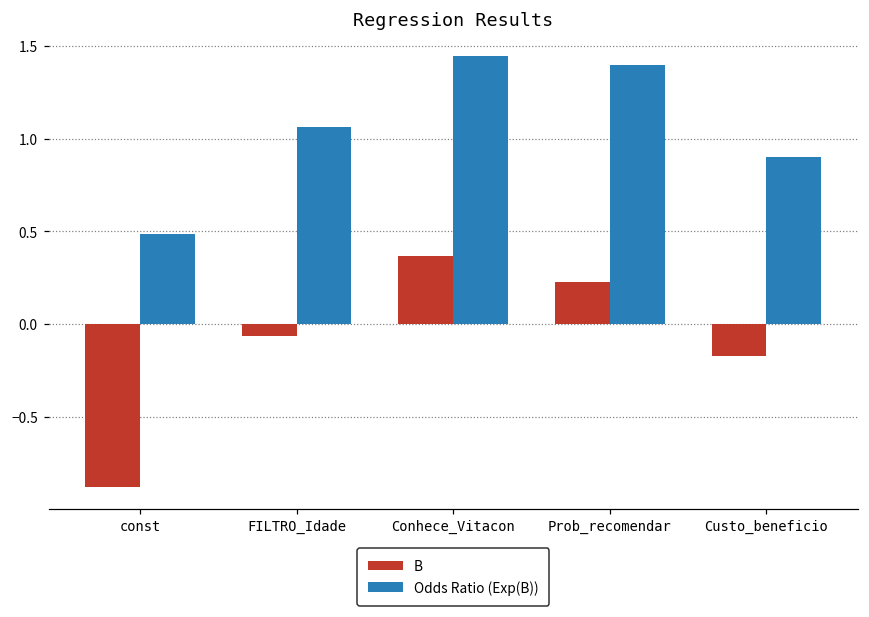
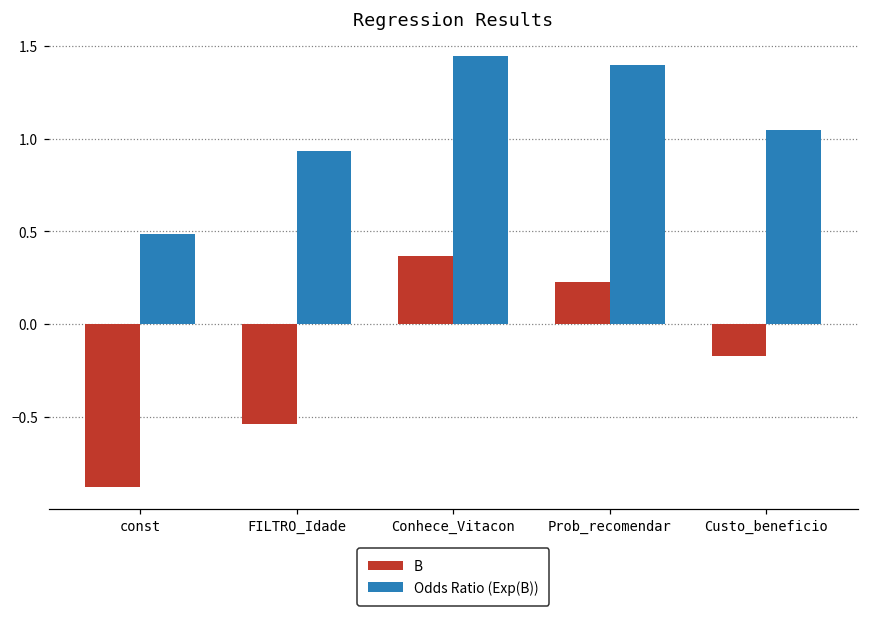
B, FILTRO_Idade: -0.07 -> -0.54
Odds Ratio (Exp(B)), FILTRO_Idade: 1.06 -> 0.94
Odds Ratio (Exp(B)), Custo_beneficio: 0.90 -> 1.05
